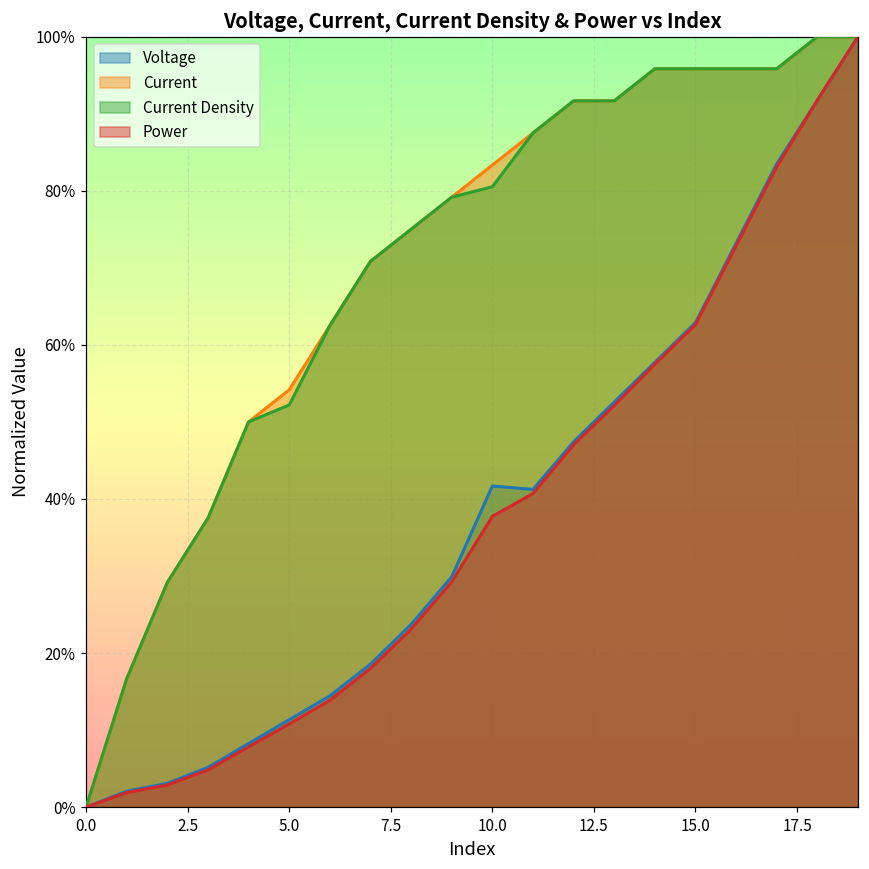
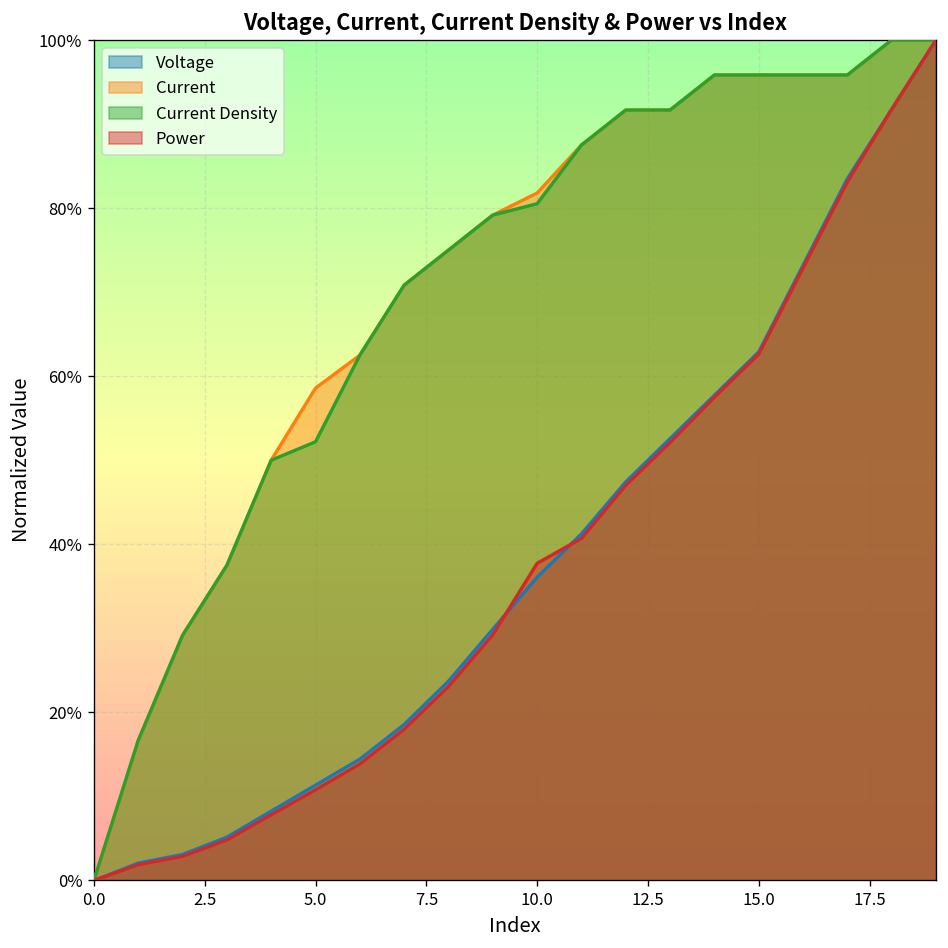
Current, 5.0: 54% -> 59%
Voltage, 10.0: 42% -> 36%
Current, 10.0: 83% -> 82%
